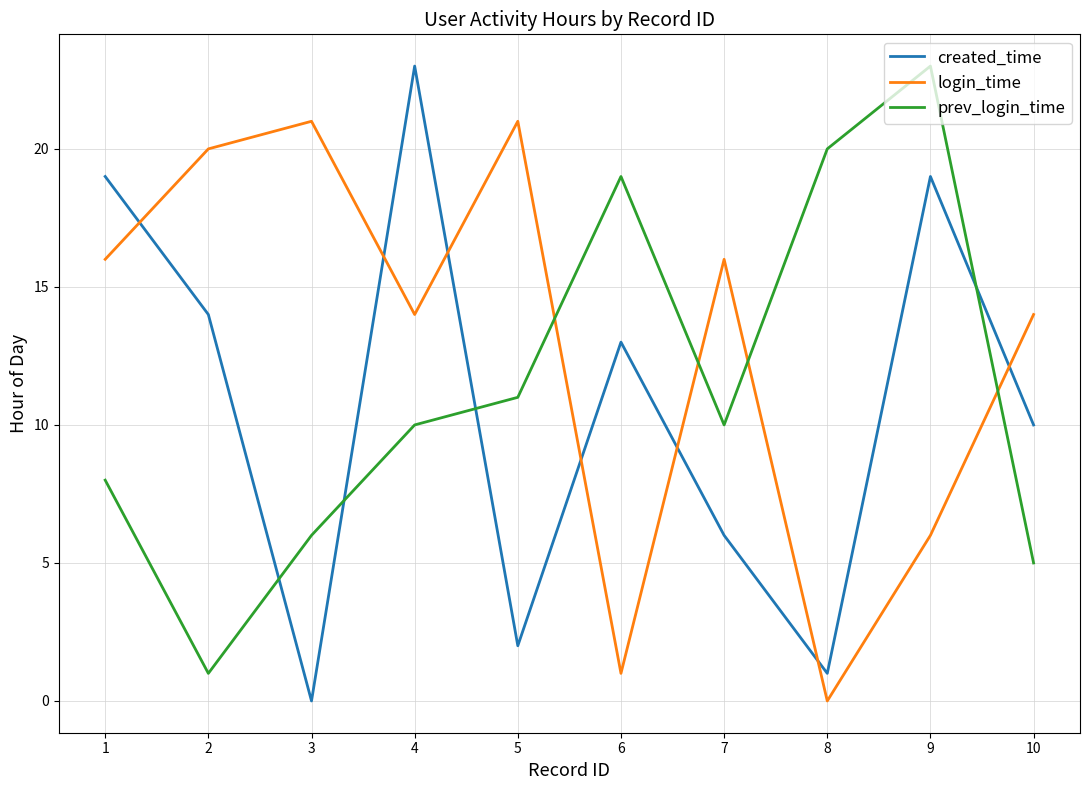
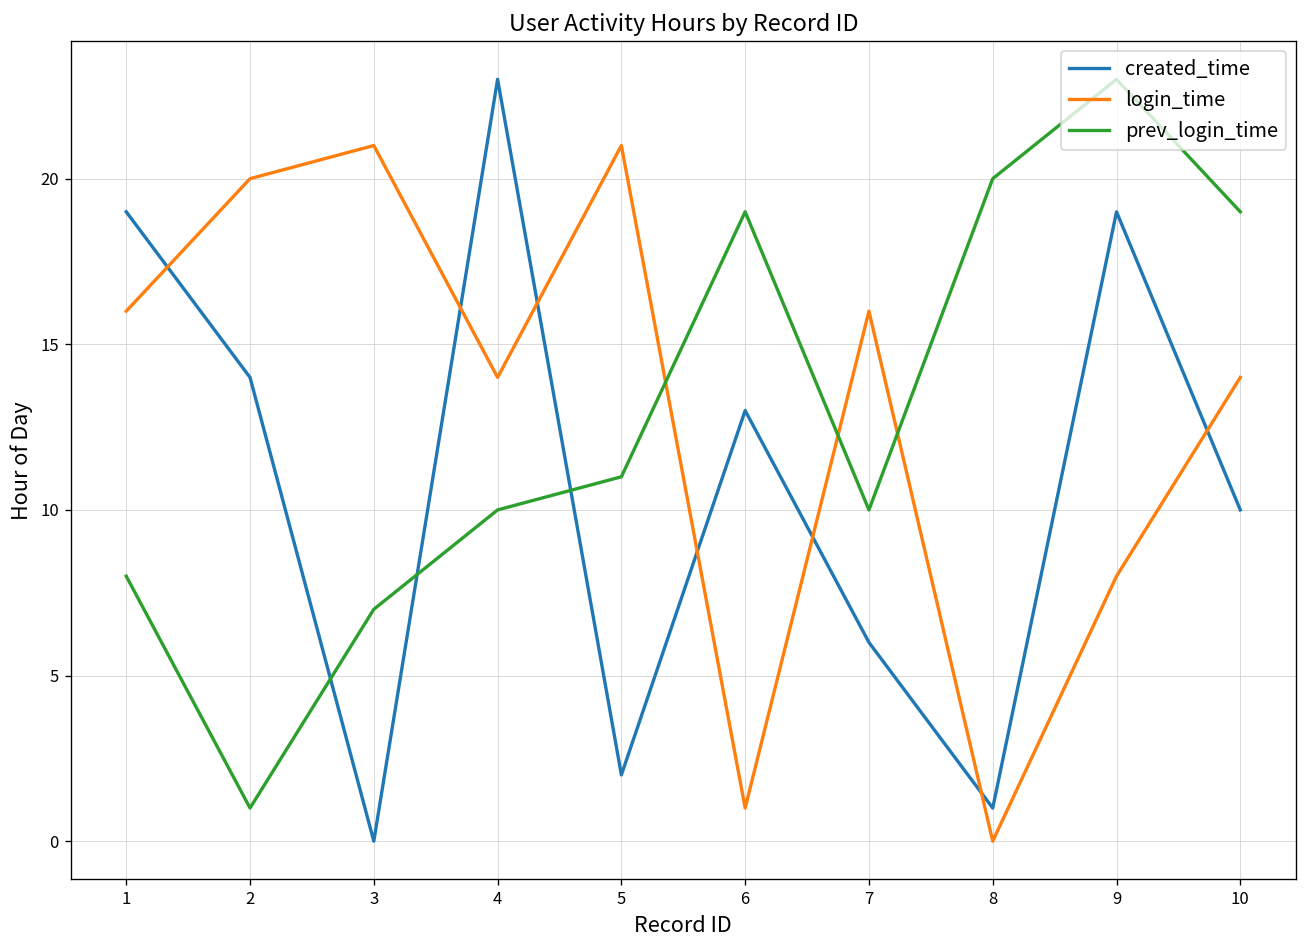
prev_login_time, 3: 6 -> 7
login_time, 9: 6 -> 8
prev_login_time, 10: 5 -> 19
